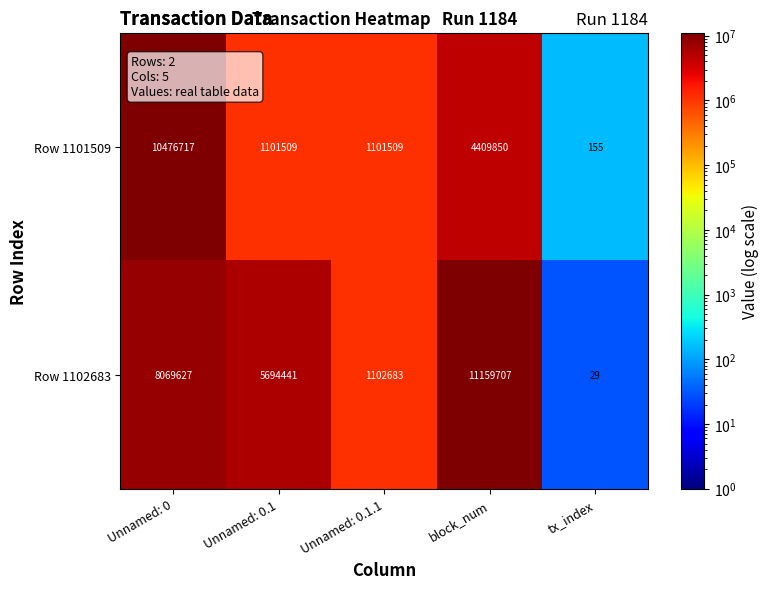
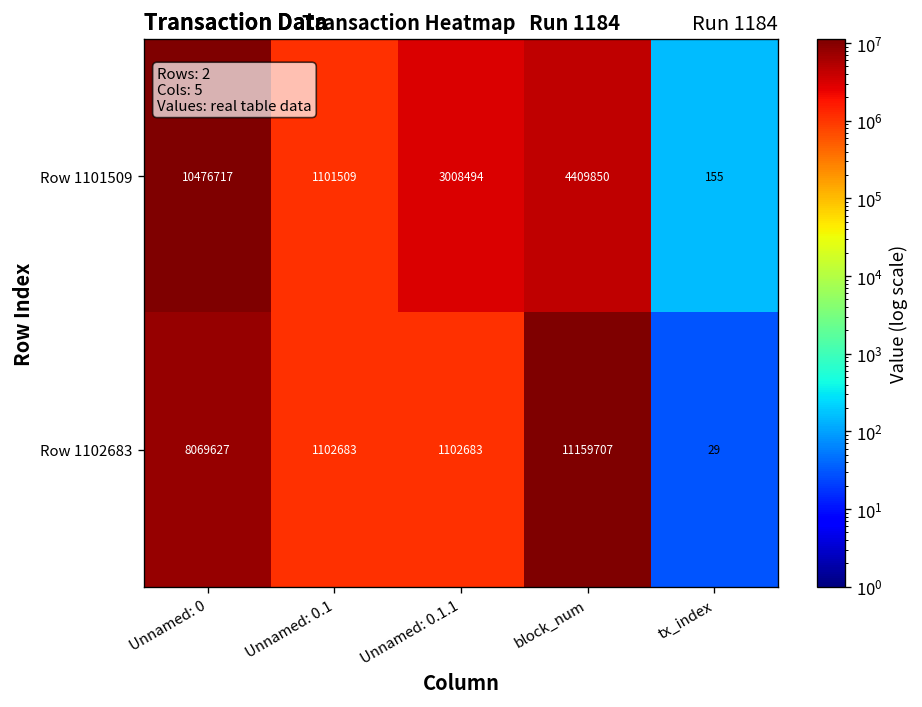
Row 1101509, Unnamed: 0.1.1: 1101509 -> 3008494
Row 1102683, Unnamed: 0.1: 5694441 -> 1102683
